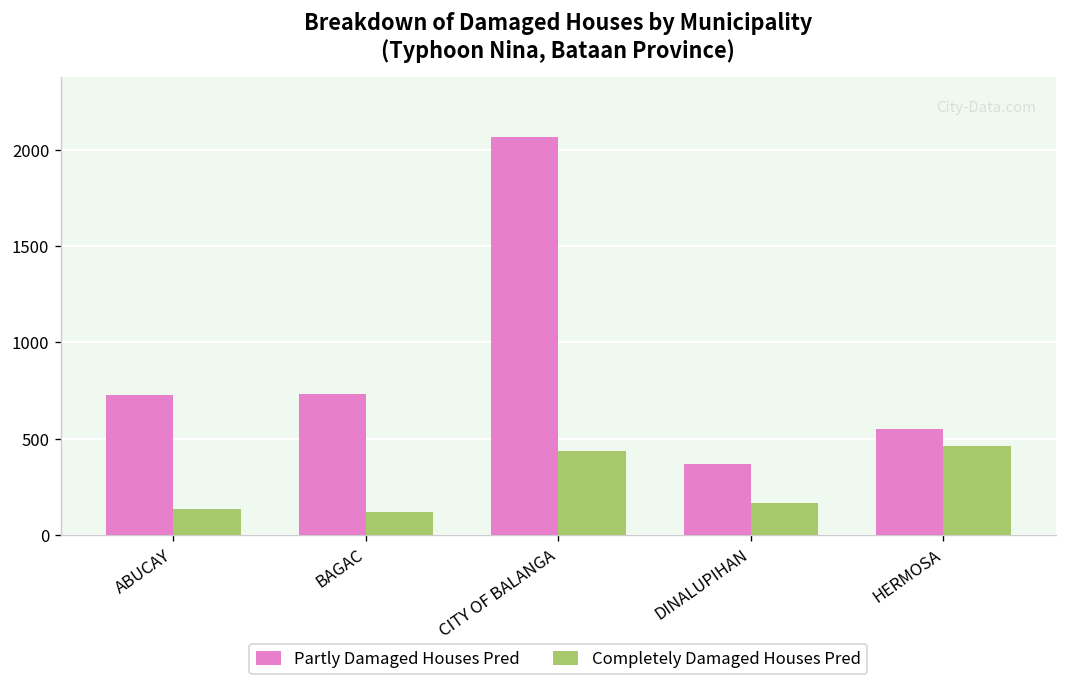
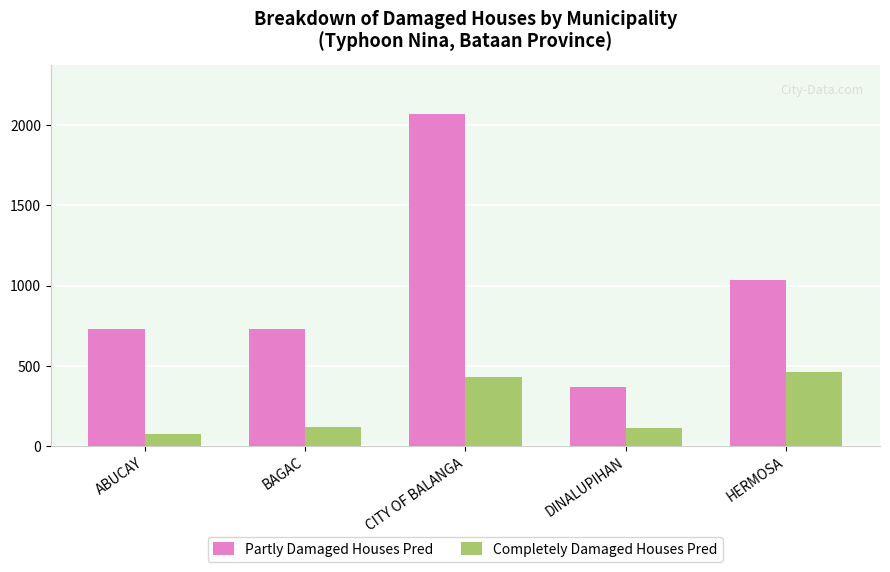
Completely Damaged Houses Pred, ABUCAY: 140 -> 80
Completely Damaged Houses Pred, DINALUPIHAN: 170 -> 110
Partly Damaged Houses Pred, HERMOSA: 550 -> 1040
